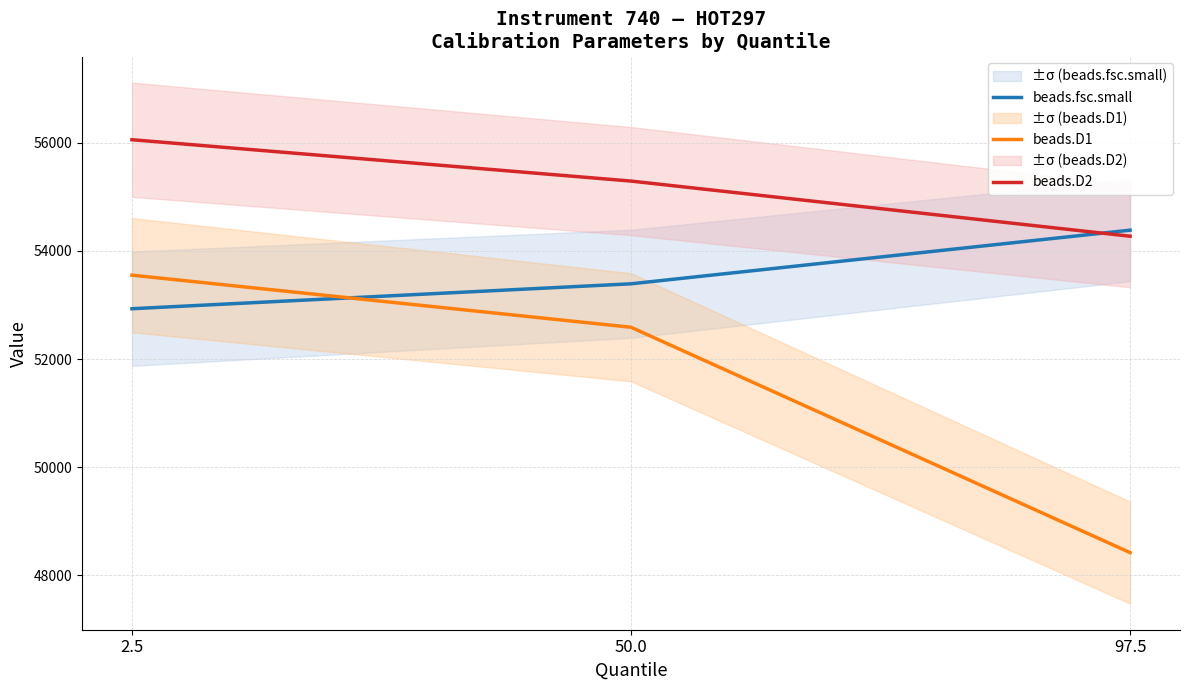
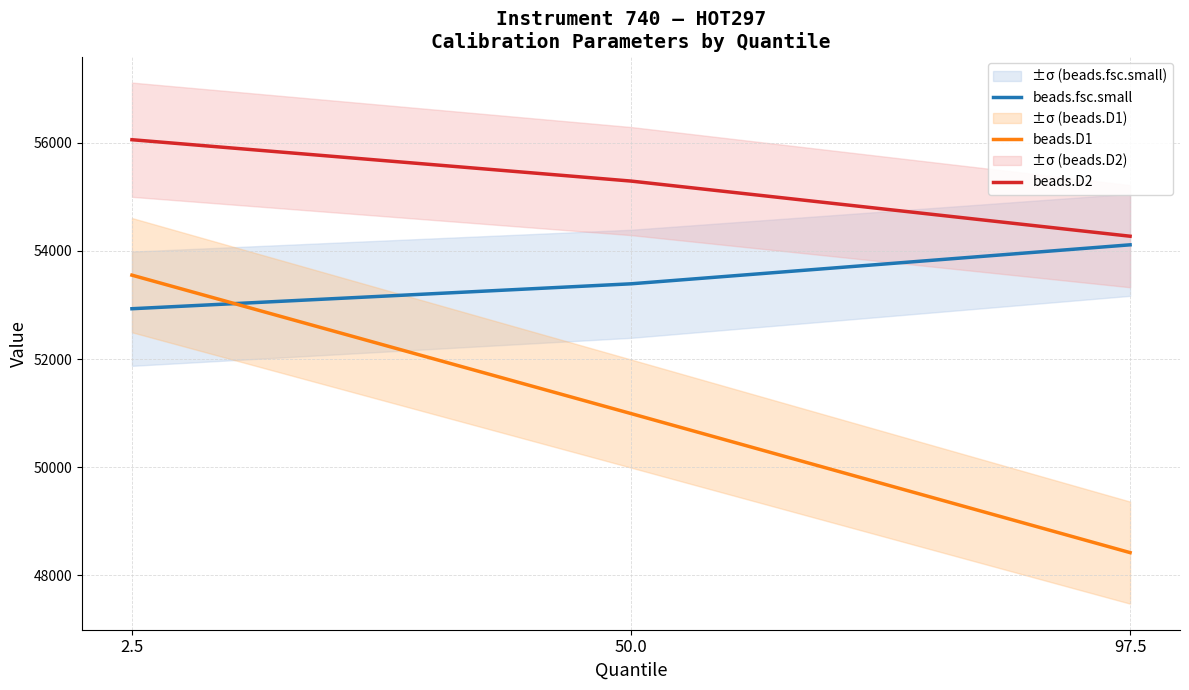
beads.D1, 50.0: 52600 -> 51000
beads.fsc.small, 97.5: 54400 -> 54100
